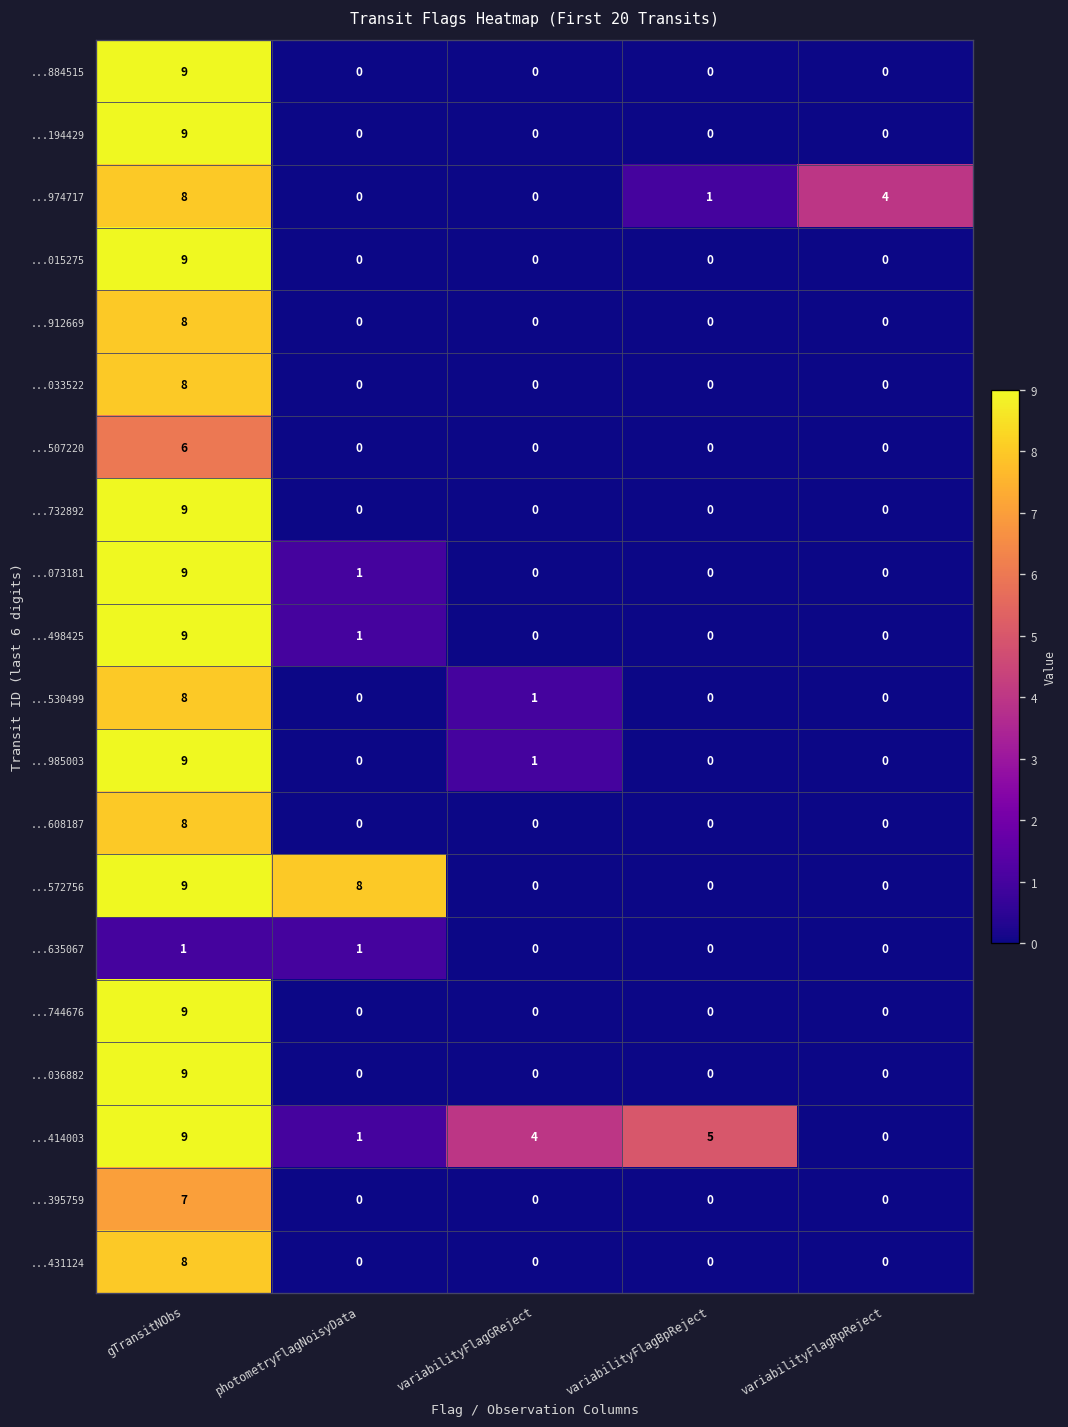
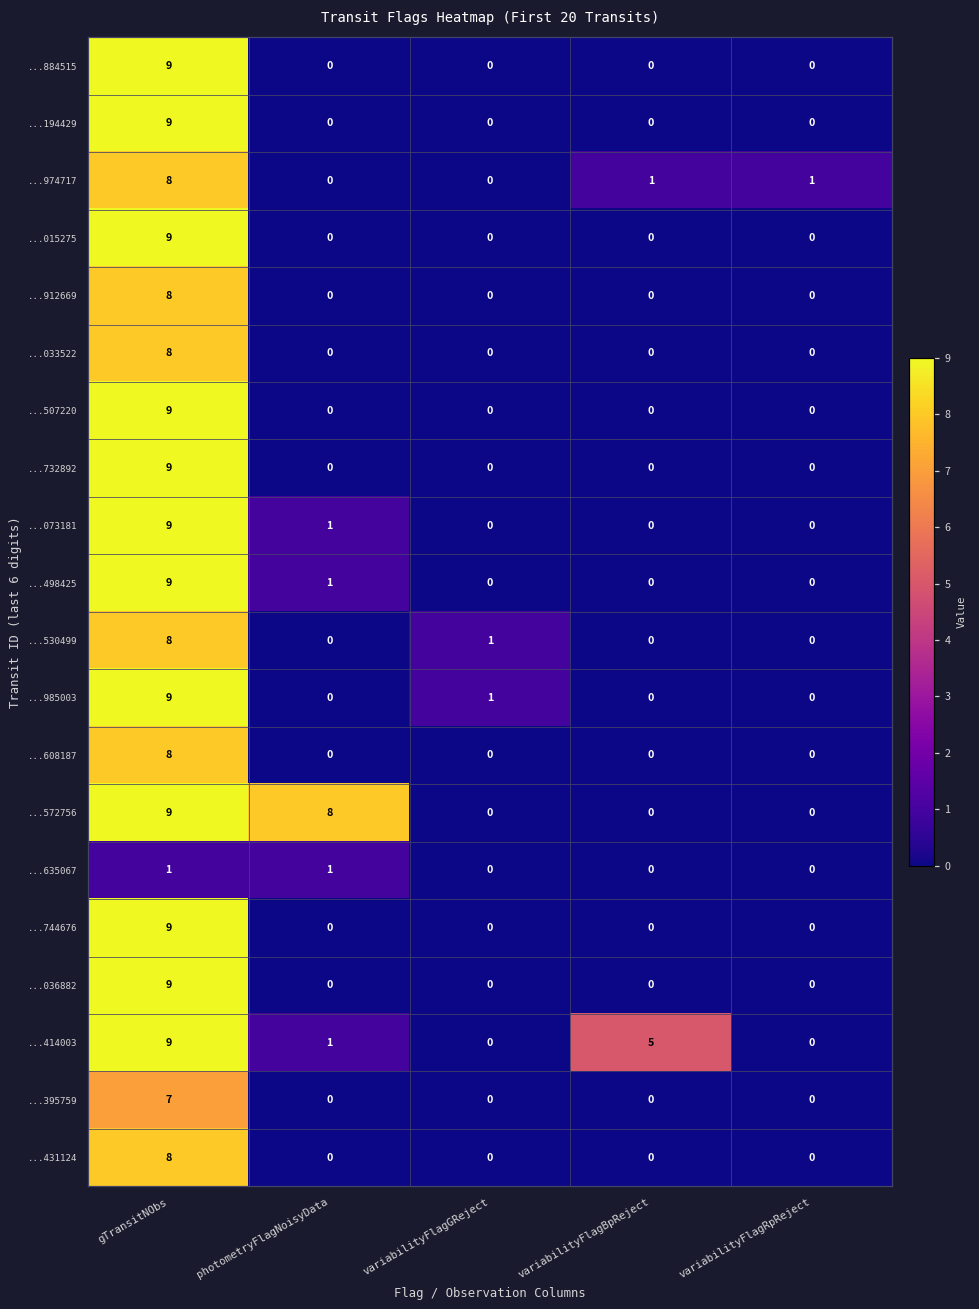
...974717, variabilityFlagRpReject: 4 -> 1
...507220, gTransitNObs: 6 -> 9
...414003, variabilityFlagGReject: 4 -> 0
